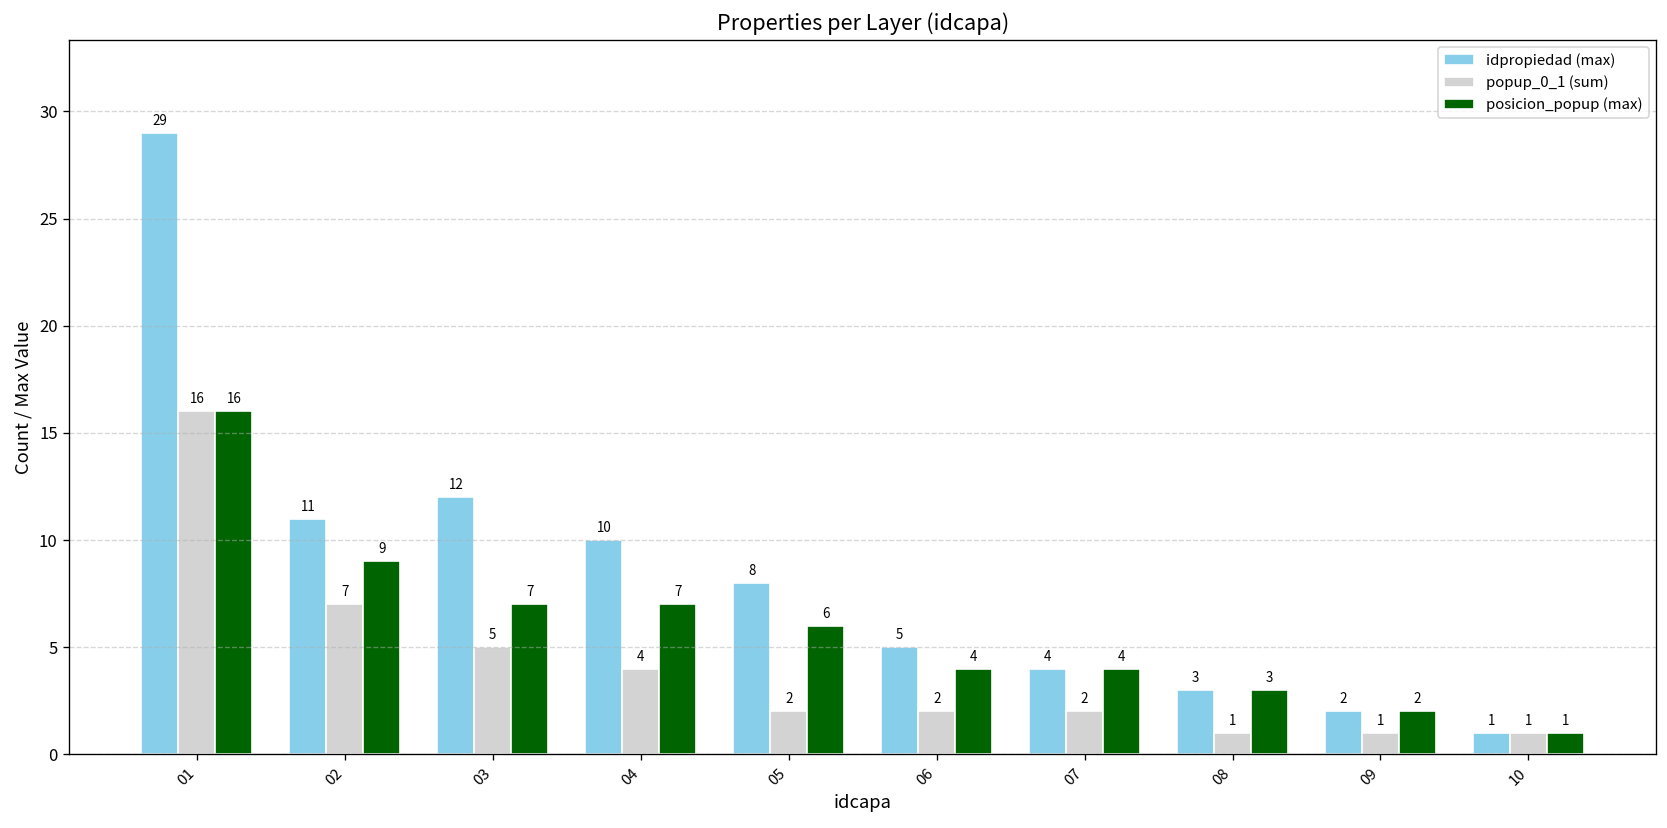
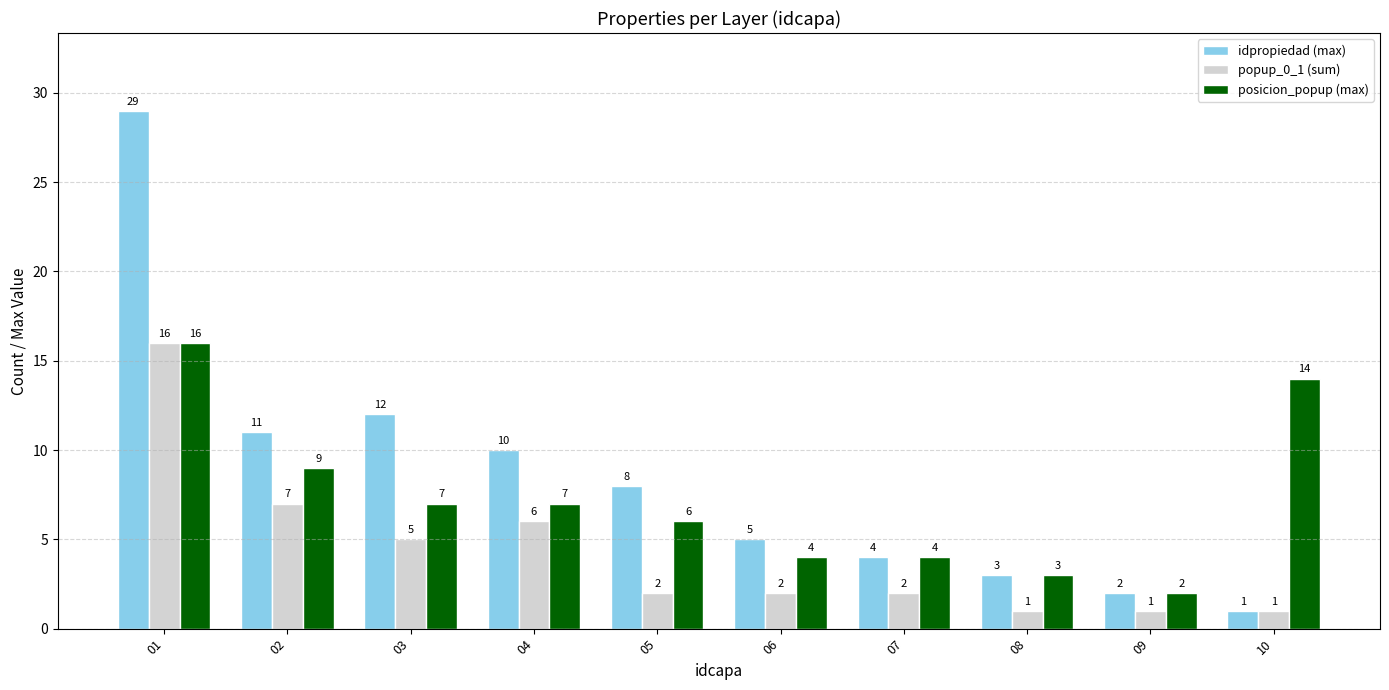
popup_0_1 (sum), 04: 4 -> 6
posicion_popup (max), 10: 1 -> 14
